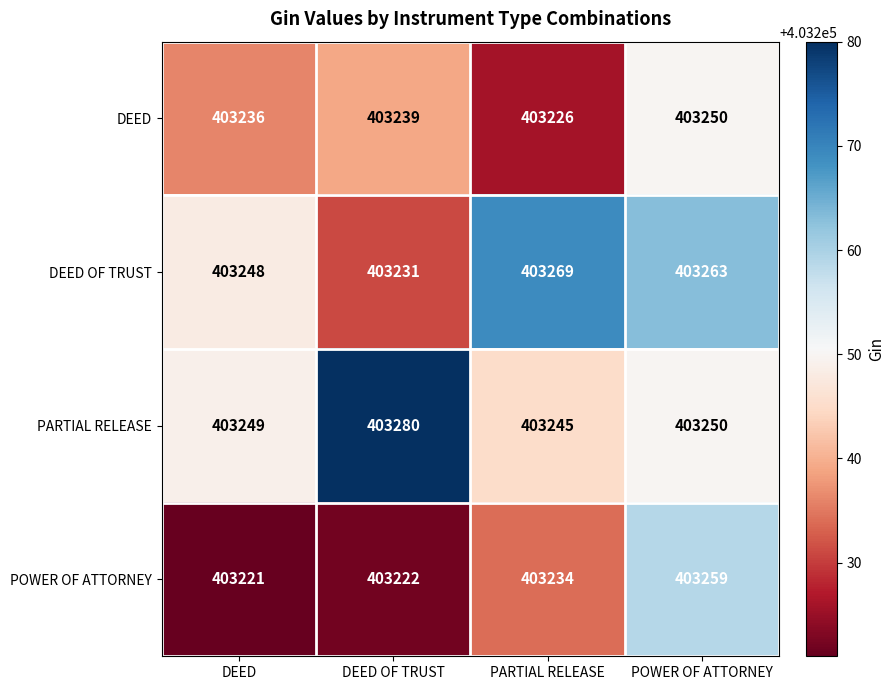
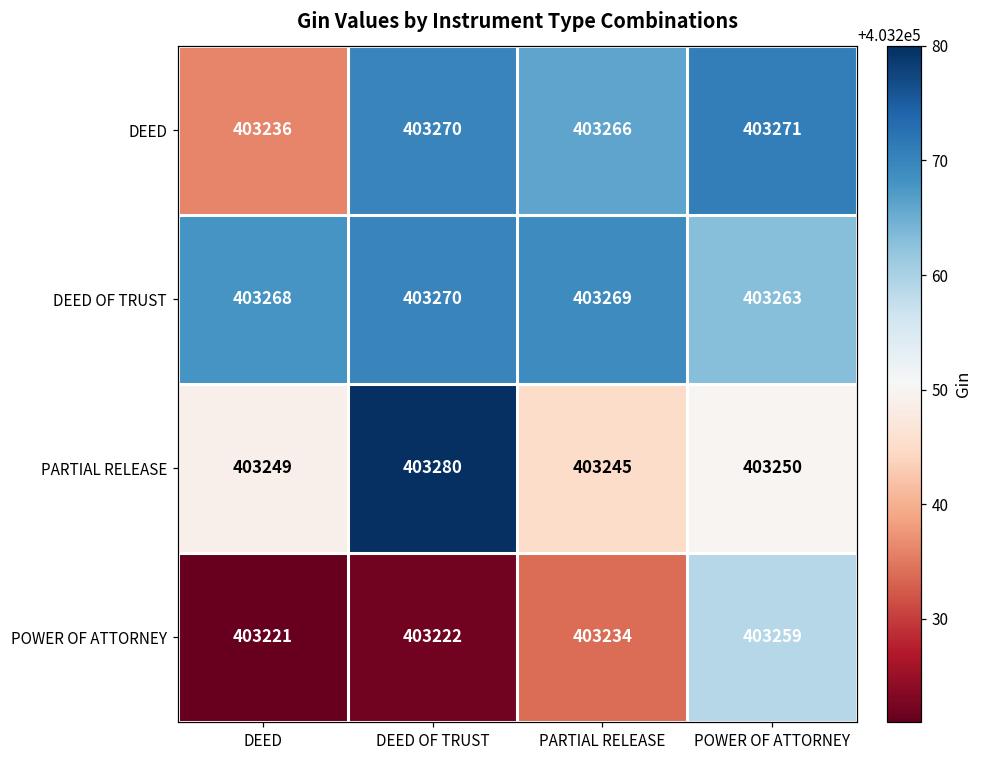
DEED, DEED OF TRUST: 403239 -> 403270
DEED, PARTIAL RELEASE: 403226 -> 403266
DEED, POWER OF ATTORNEY: 403250 -> 403271
DEED OF TRUST, DEED: 403248 -> 403268
DEED OF TRUST, DEED OF TRUST: 403231 -> 403270
